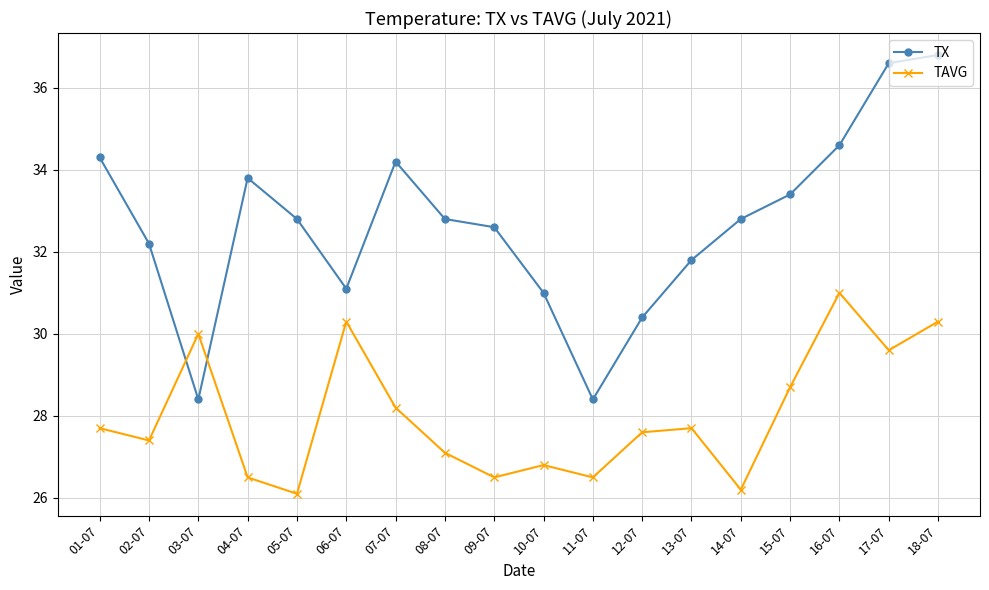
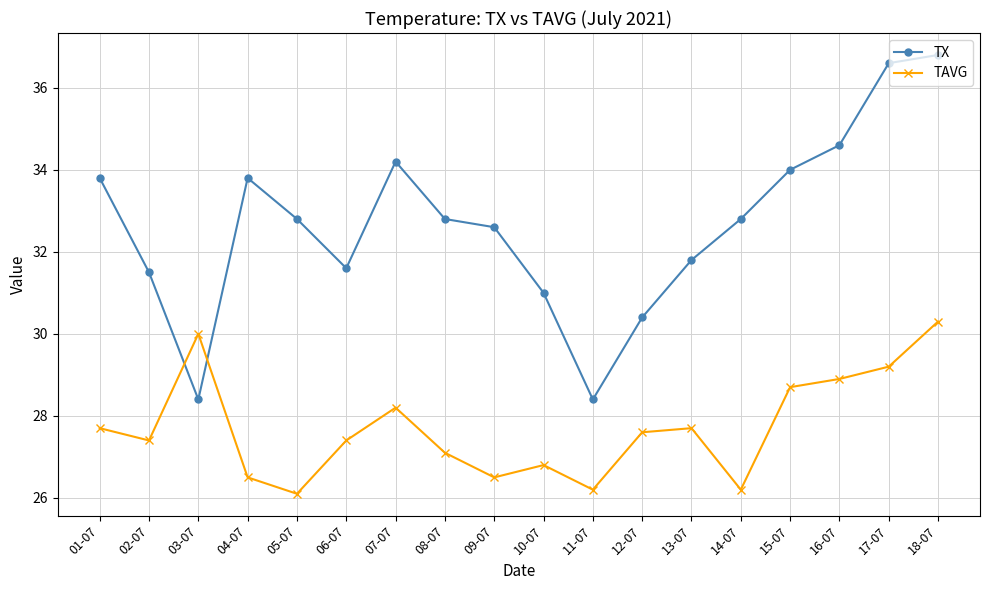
TX, 01-07: 34.3 -> 33.8
TX, 02-07: 32.2 -> 31.5
TX, 06-07: 31.1 -> 31.6
TAVG, 06-07: 30.3 -> 27.4
TAVG, 11-07: 26.5 -> 26.2
TX, 15-07: 33.4 -> 34.0
TAVG, 16-07: 31.0 -> 28.9
TAVG, 17-07: 29.6 -> 29.2
